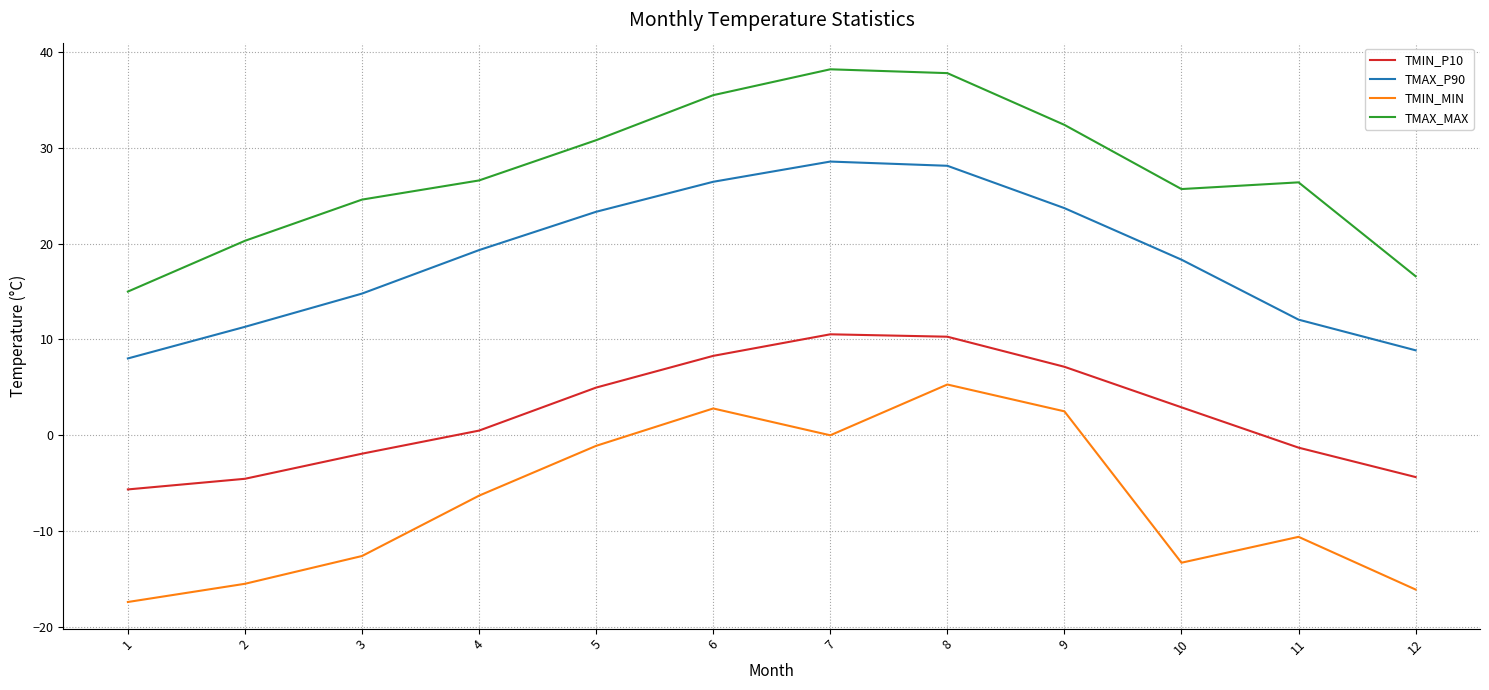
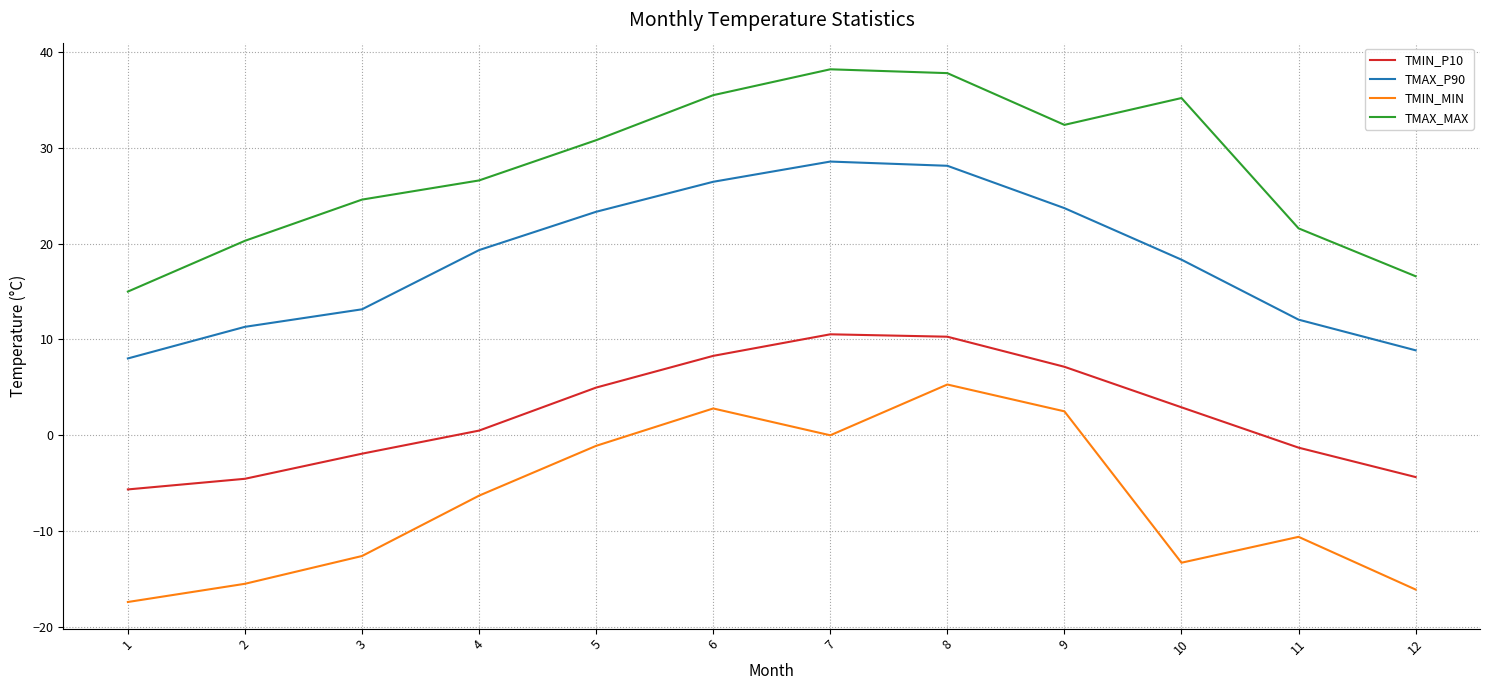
TMAX_P90, 3: 15 -> 13
TMAX_MAX, 10: 26 -> 35
TMAX_MAX, 11: 26 -> 22
